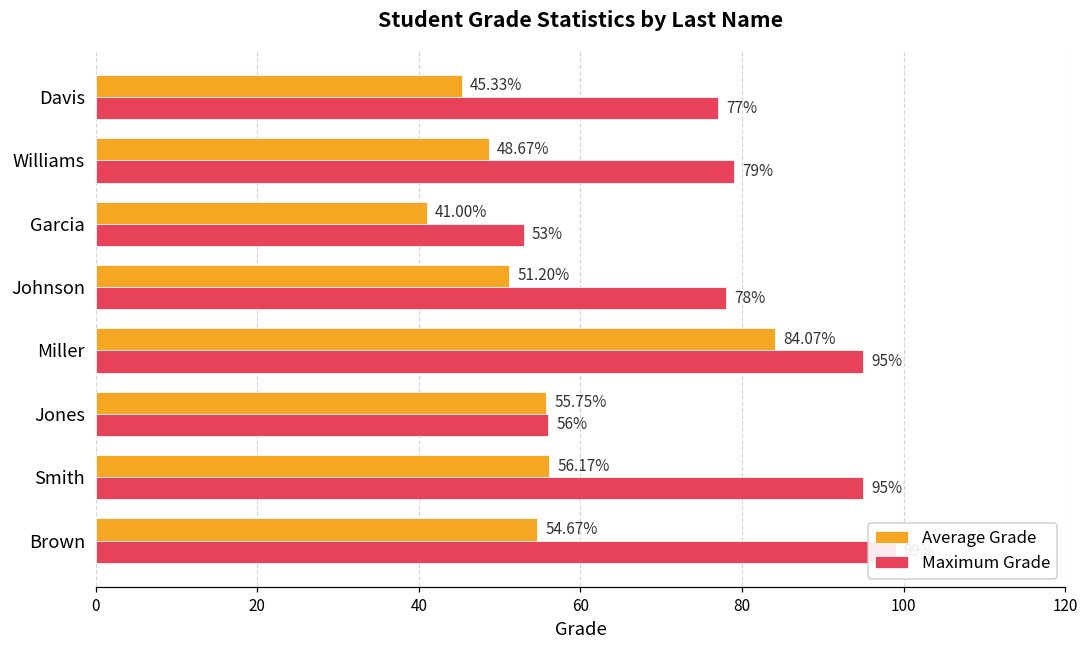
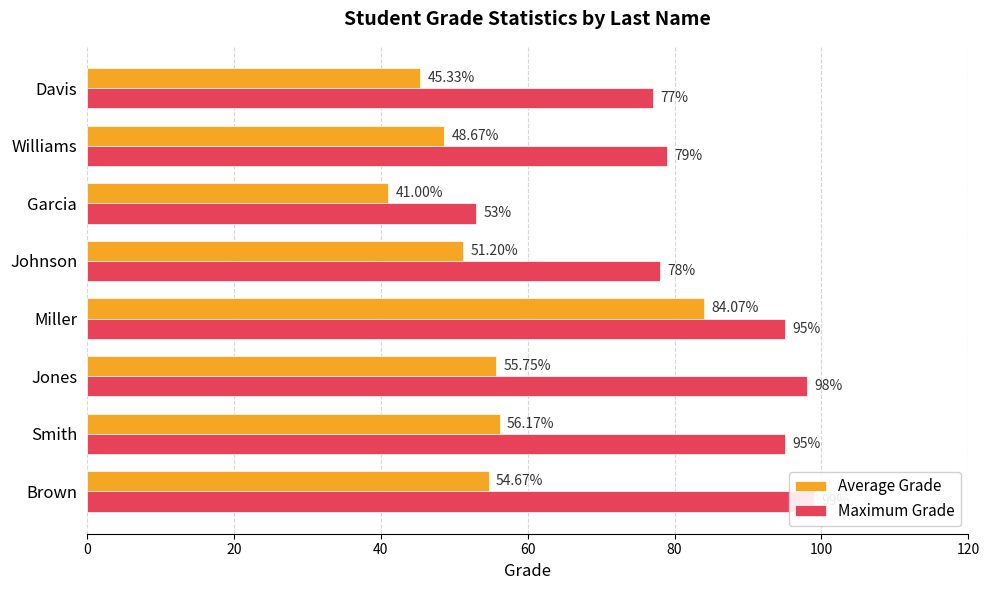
Maximum Grade, Jones: 56% -> 98%
